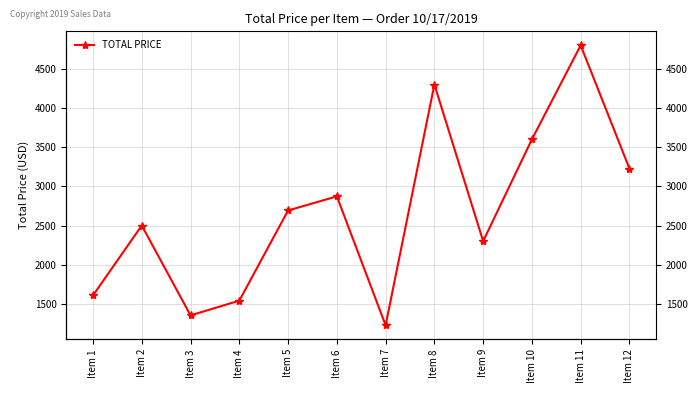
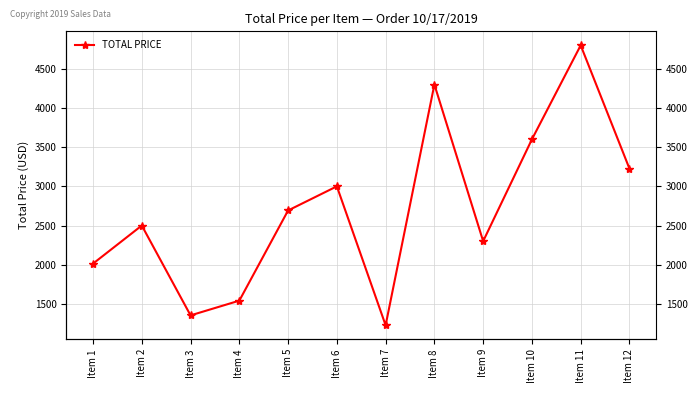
Item 1: 1600 -> 2000
Item 6: 2900 -> 3000
